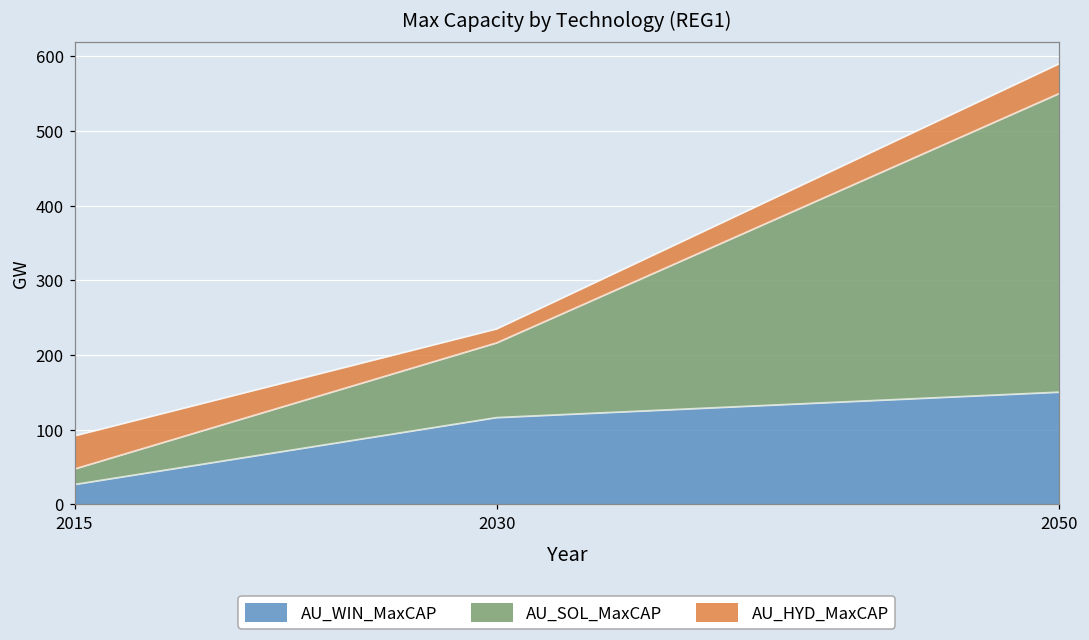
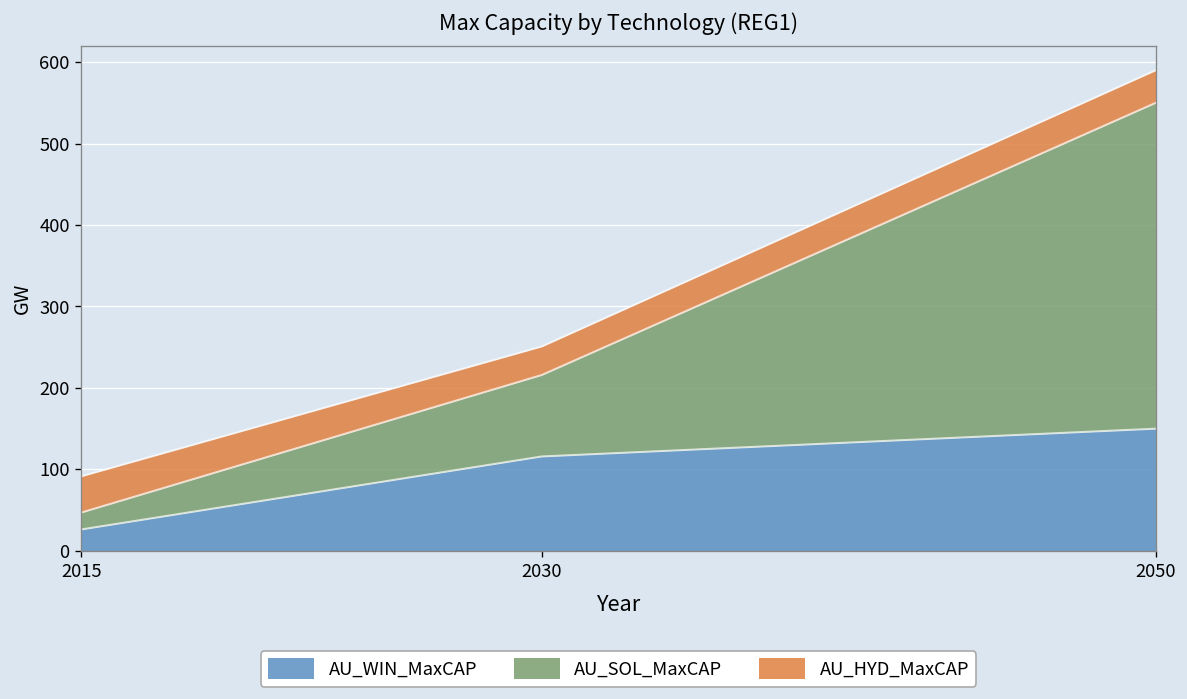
AU_HYD_MaxCAP, 2030: 20 -> 40
